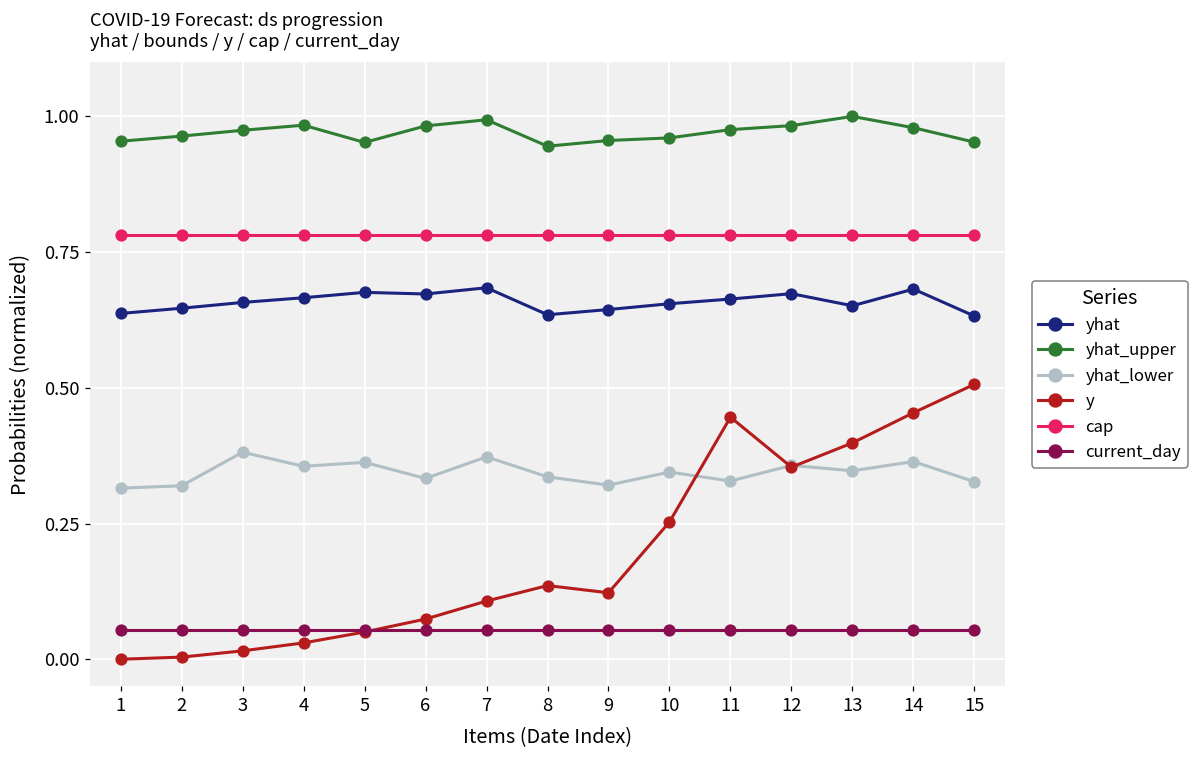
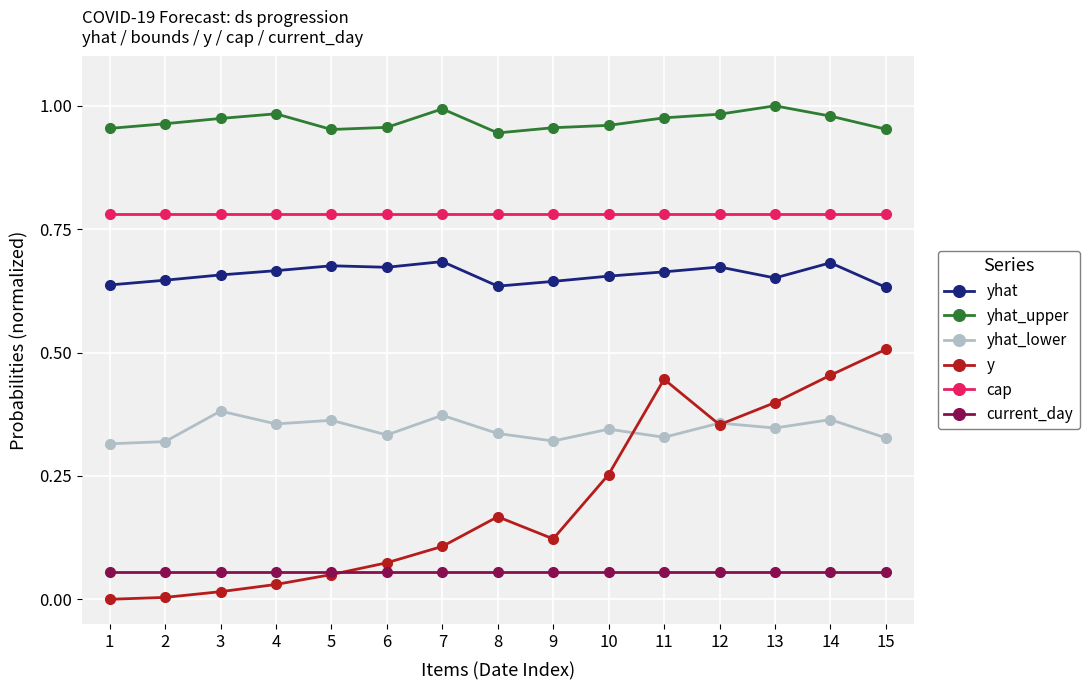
yhat_upper, 6: 0.98 -> 0.96
y, 8: 0.14 -> 0.17
